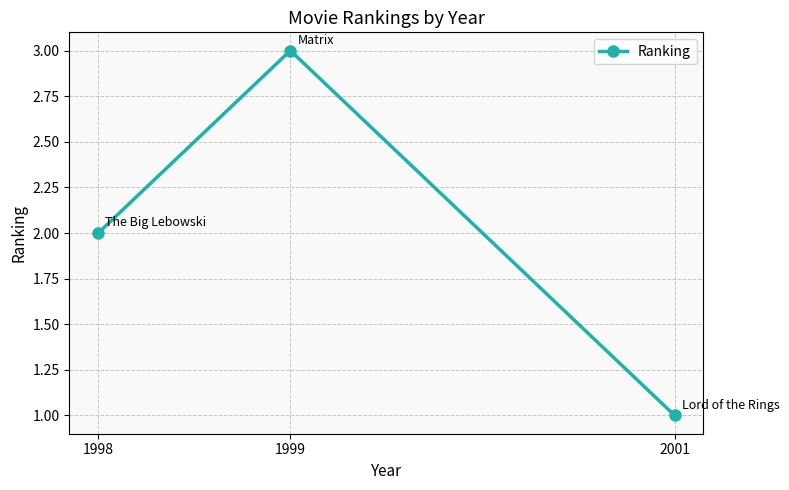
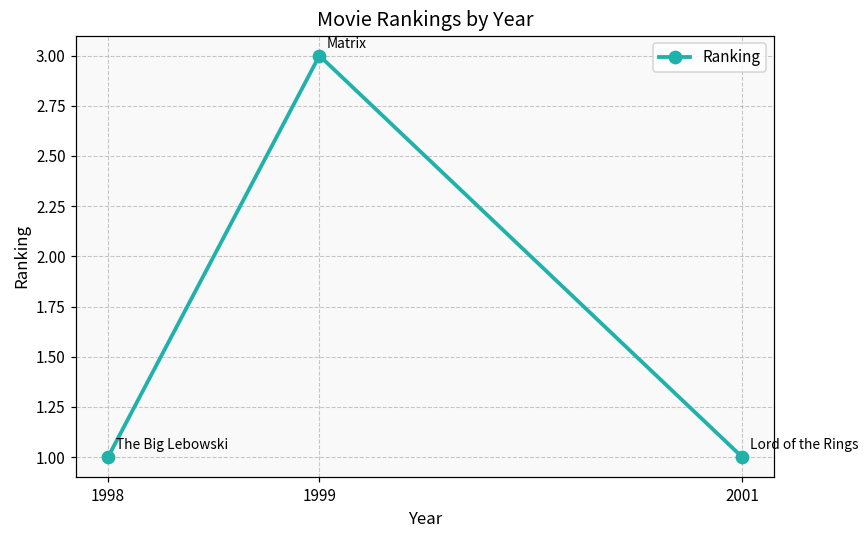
1998: 2 -> 1
